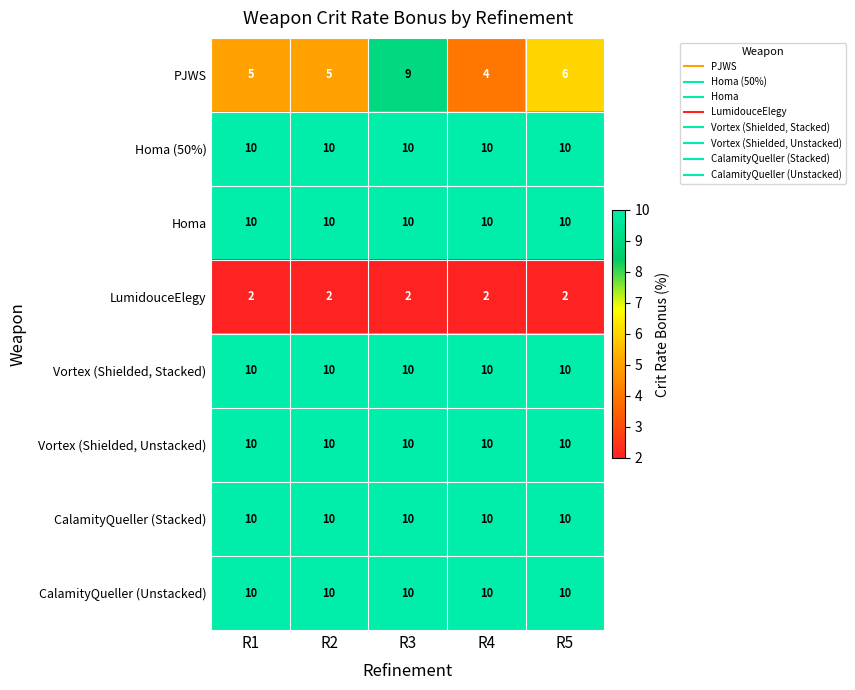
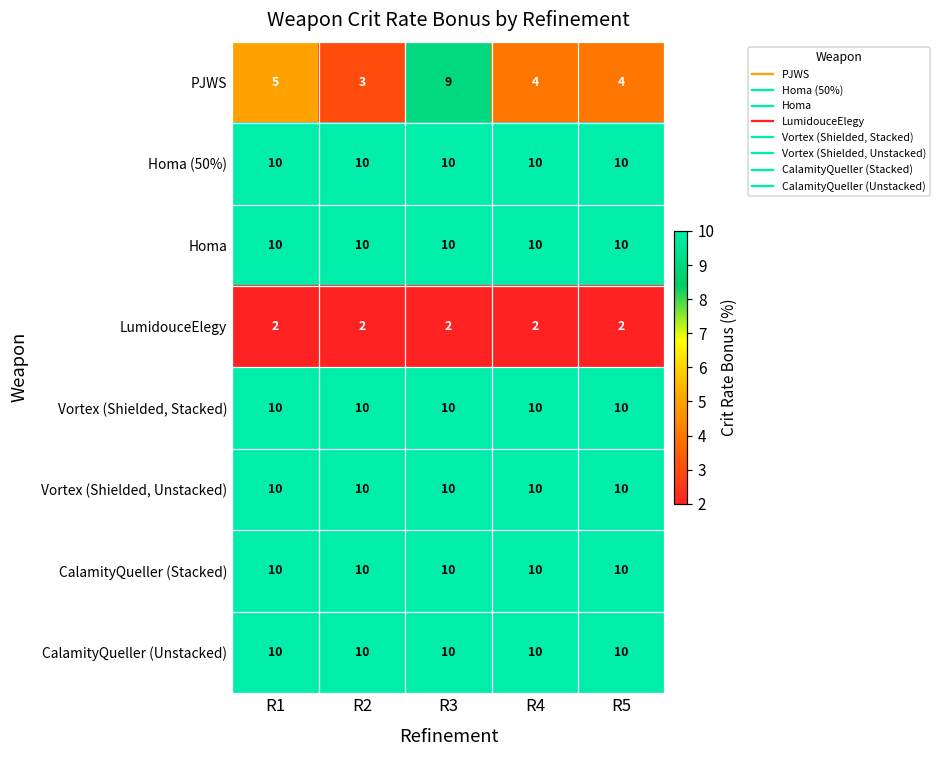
PJWS, R2: 5 -> 3
PJWS, R5: 6 -> 4
